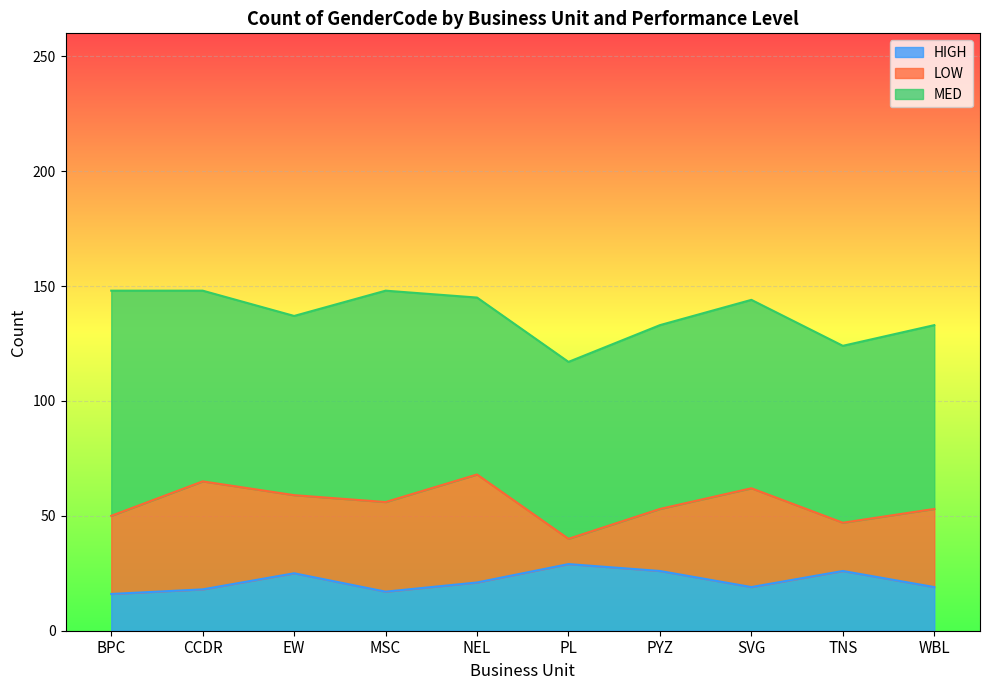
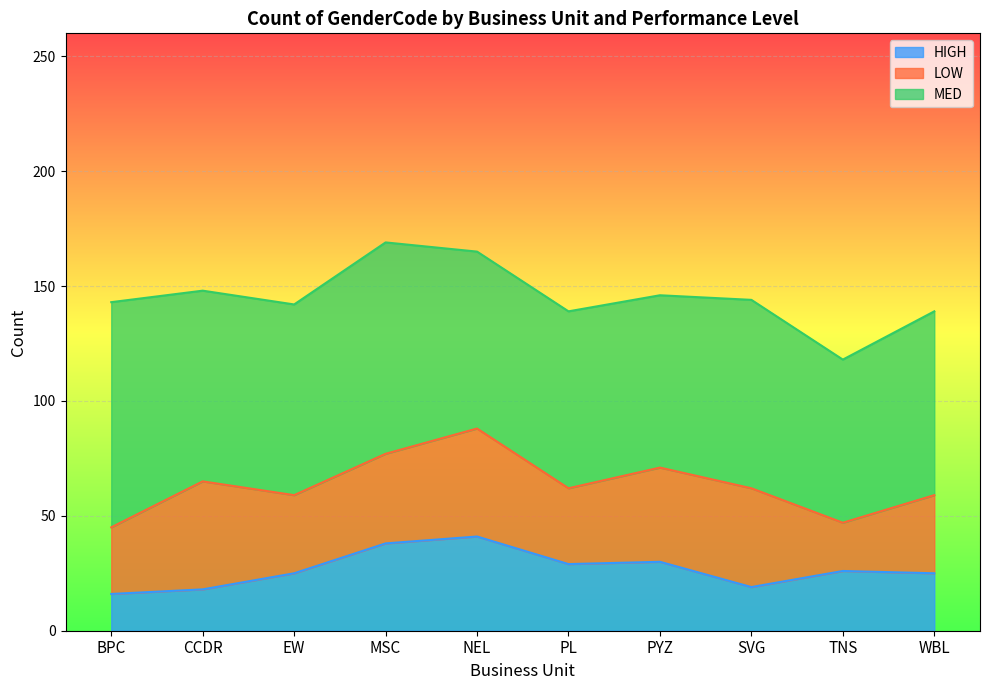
LOW, BPC: 34 -> 29
MED, EW: 78 -> 83
HIGH, MSC: 17 -> 38
HIGH, NEL: 21 -> 41
LOW, PL: 11 -> 33
HIGH, PYZ: 26 -> 30
LOW, PYZ: 27 -> 41
MED, PYZ: 80 -> 75
MED, TNS: 77 -> 71
HIGH, WBL: 19 -> 25
